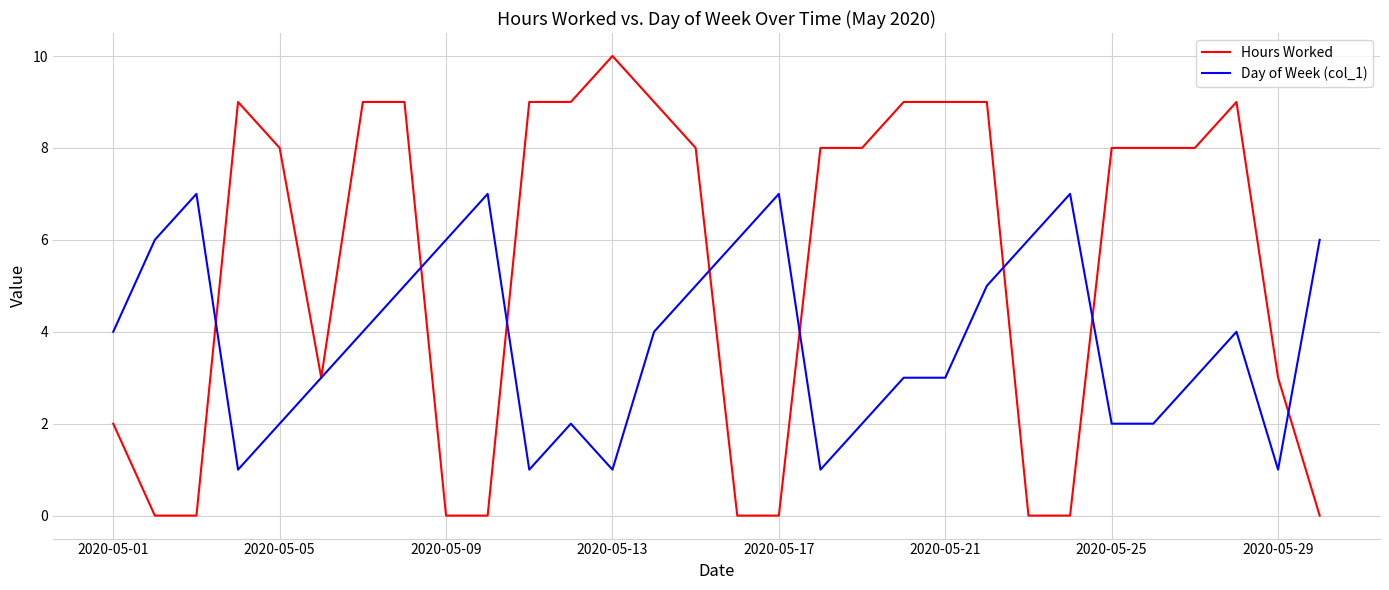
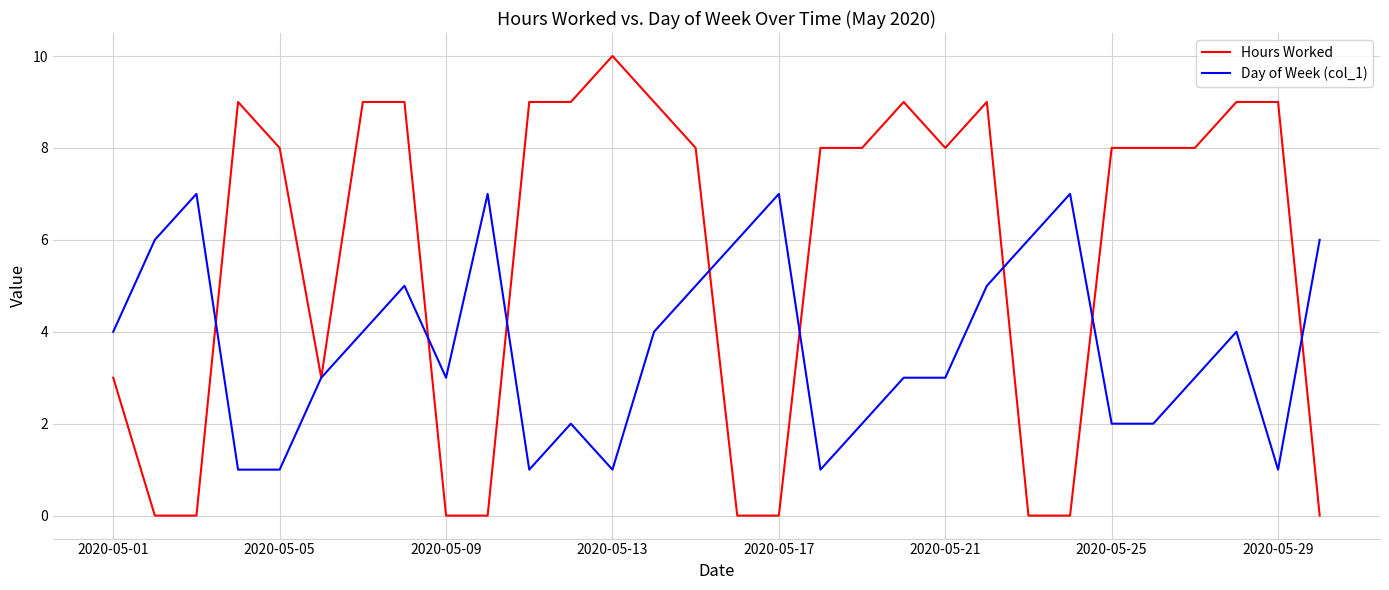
Hours Worked, 2020-05-01: 2 -> 3
Day of Week (col_1), 2020-05-05: 2 -> 1
Day of Week (col_1), 2020-05-09: 6 -> 3
Hours Worked, 2020-05-21: 9 -> 8
Hours Worked, 2020-05-29: 3 -> 9
